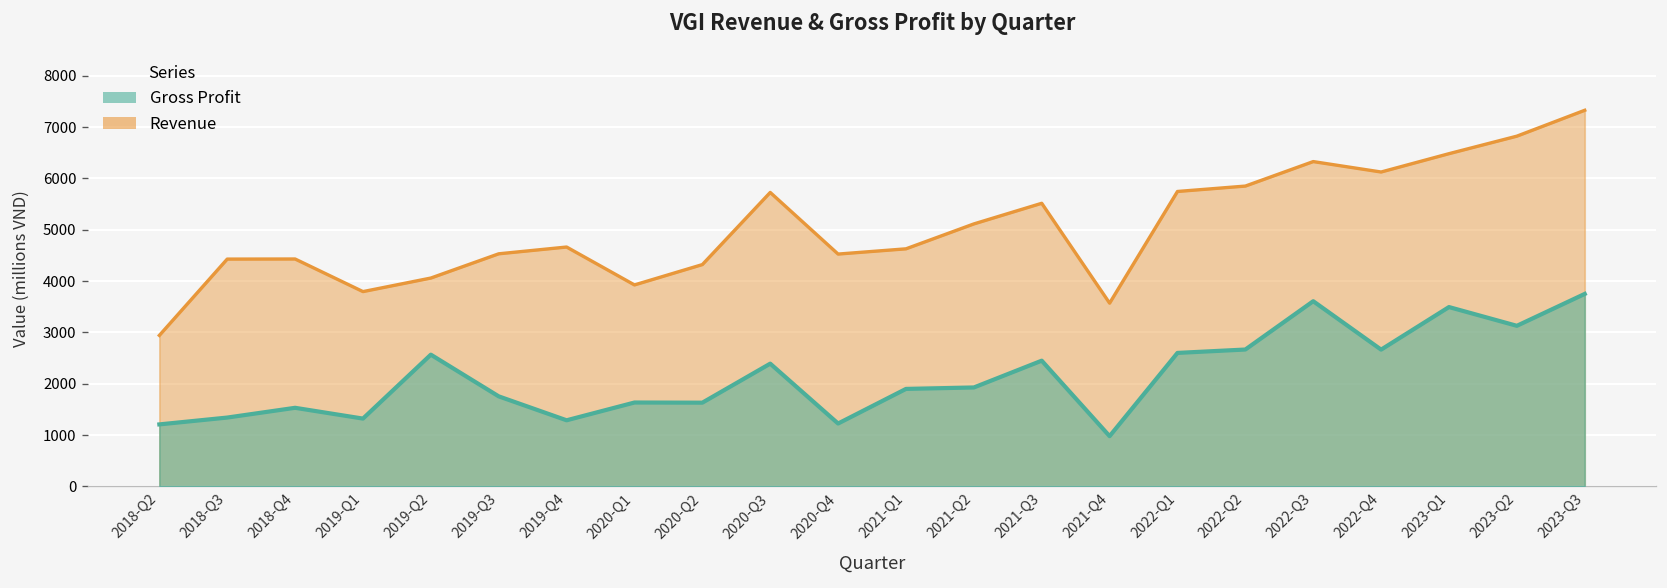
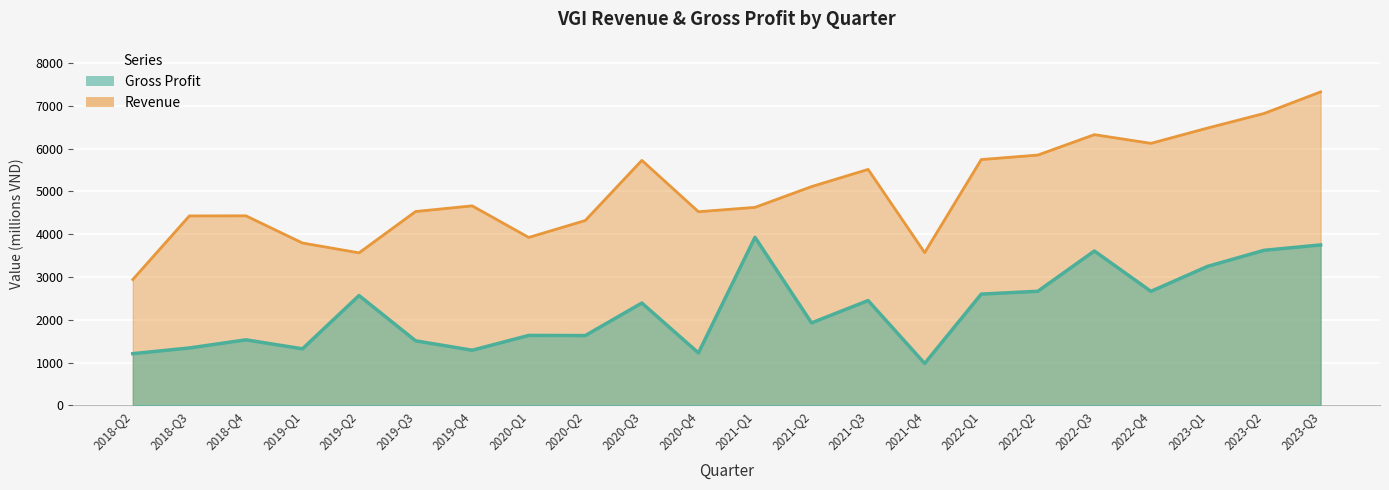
Revenue, 2019-Q2: 4100 -> 3600
Gross Profit, 2019-Q3: 1800 -> 1500
Gross Profit, 2021-Q1: 1900 -> 3900
Gross Profit, 2023-Q1: 3500 -> 3200
Gross Profit, 2023-Q2: 3100 -> 3600
